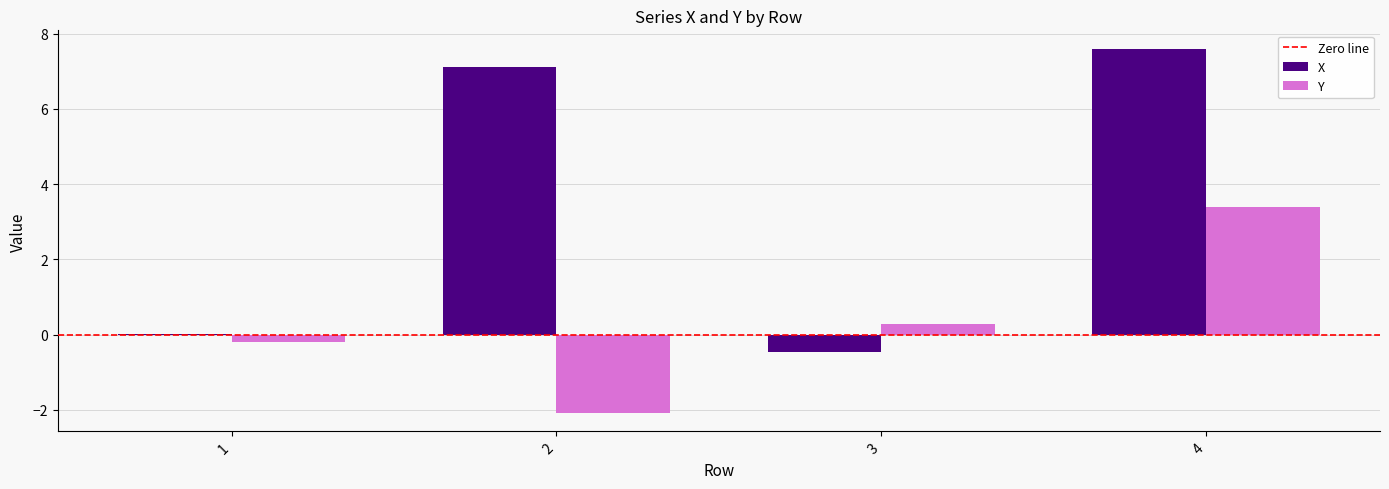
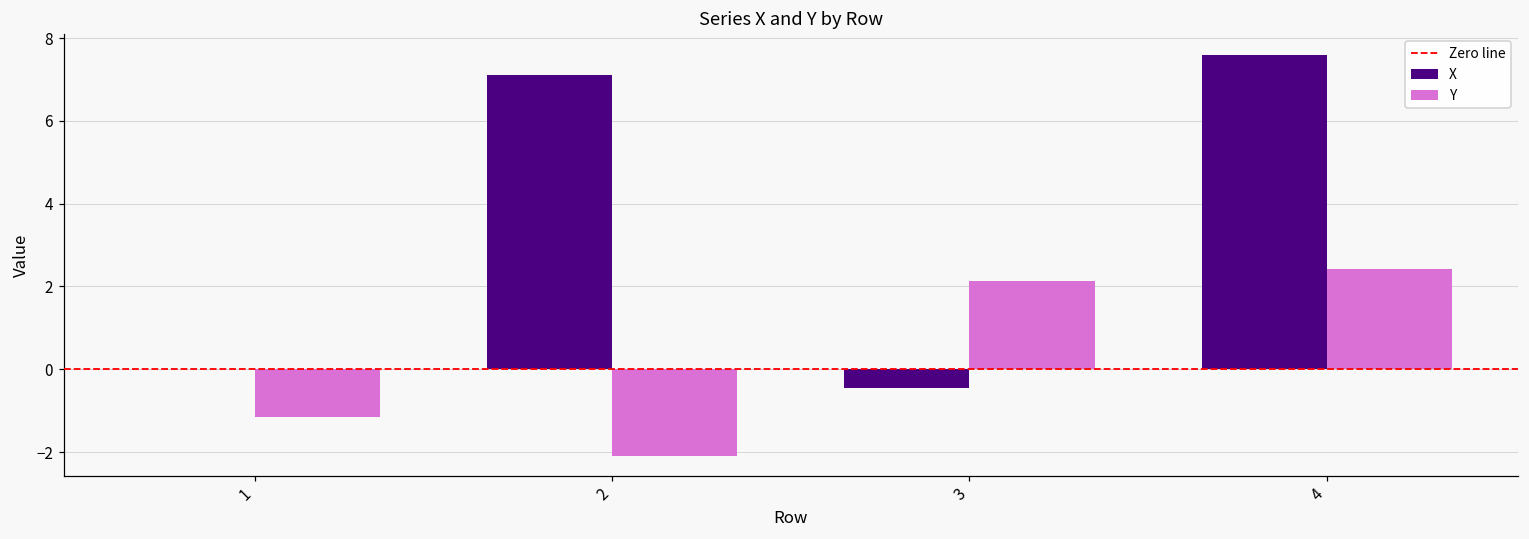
Y, 1: -0.2 -> -1.2
Y, 3: 0.3 -> 2.1
Y, 4: 3.4 -> 2.4
